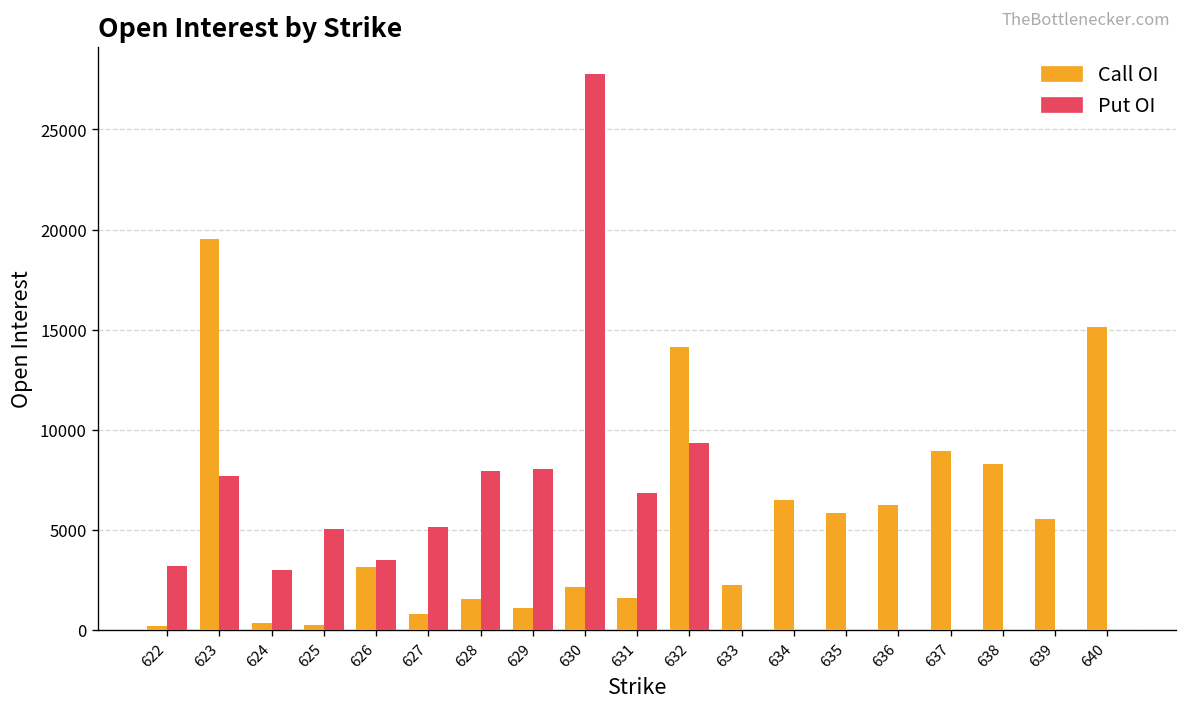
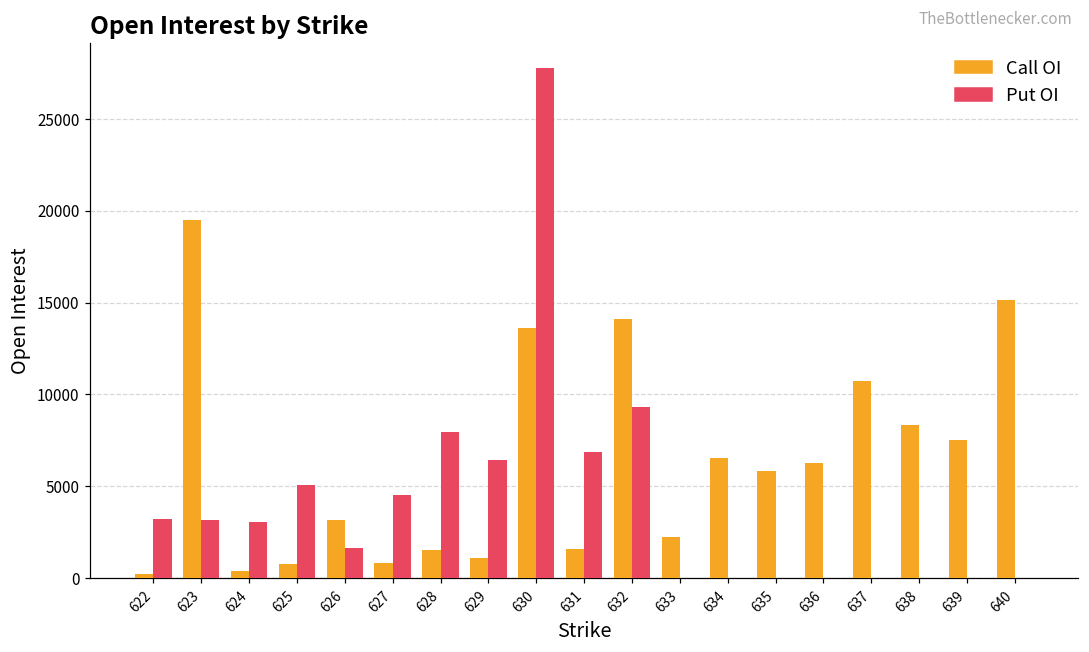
Put OI, 623: 7700 -> 3200
Call OI, 625: 300 -> 800
Put OI, 626: 3500 -> 1600
Put OI, 627: 5100 -> 4500
Put OI, 629: 8100 -> 6400
Call OI, 630: 2100 -> 13600
Call OI, 637: 9000 -> 10700
Call OI, 639: 5500 -> 7500
